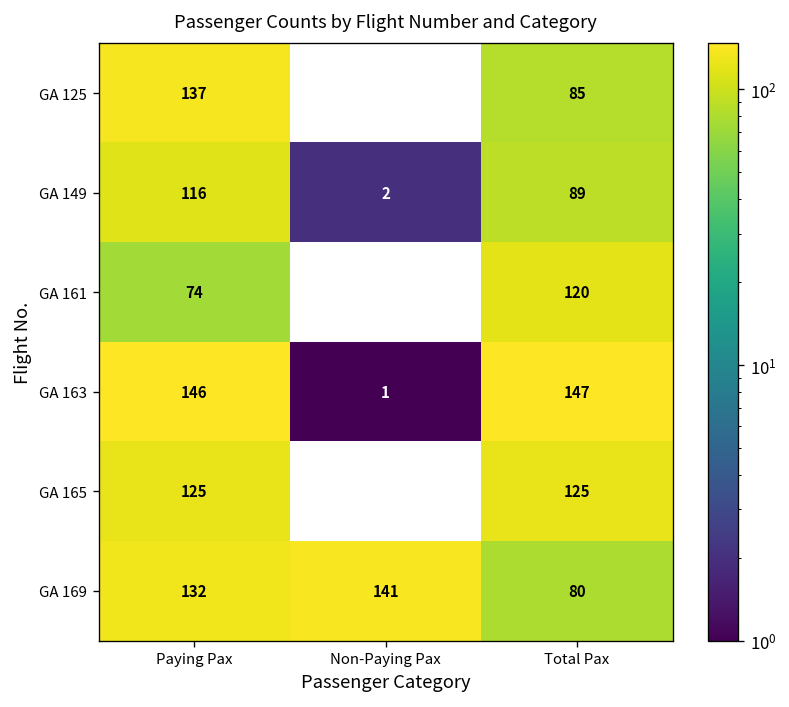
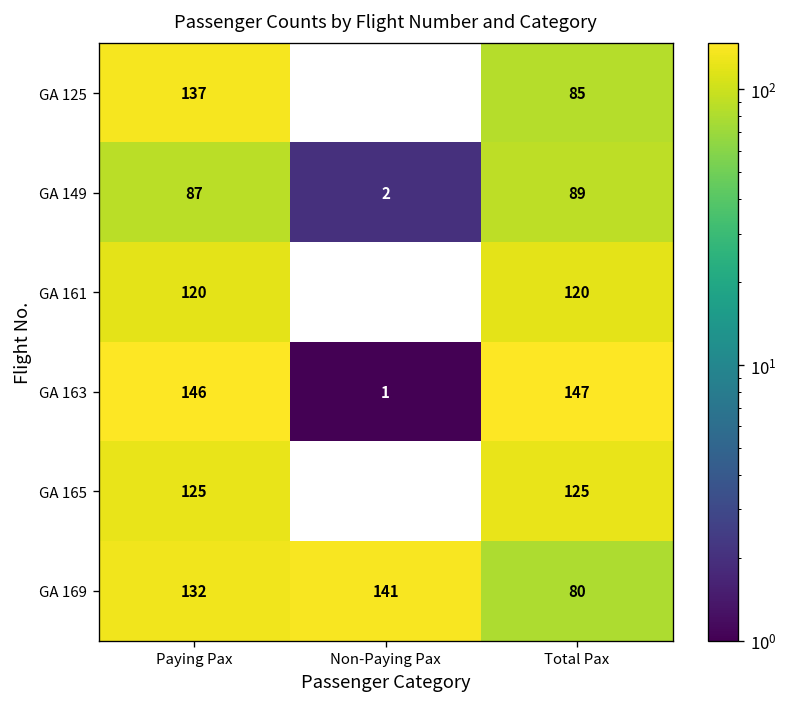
GA 149, Paying Pax: 116 -> 87
GA 161, Paying Pax: 74 -> 120
